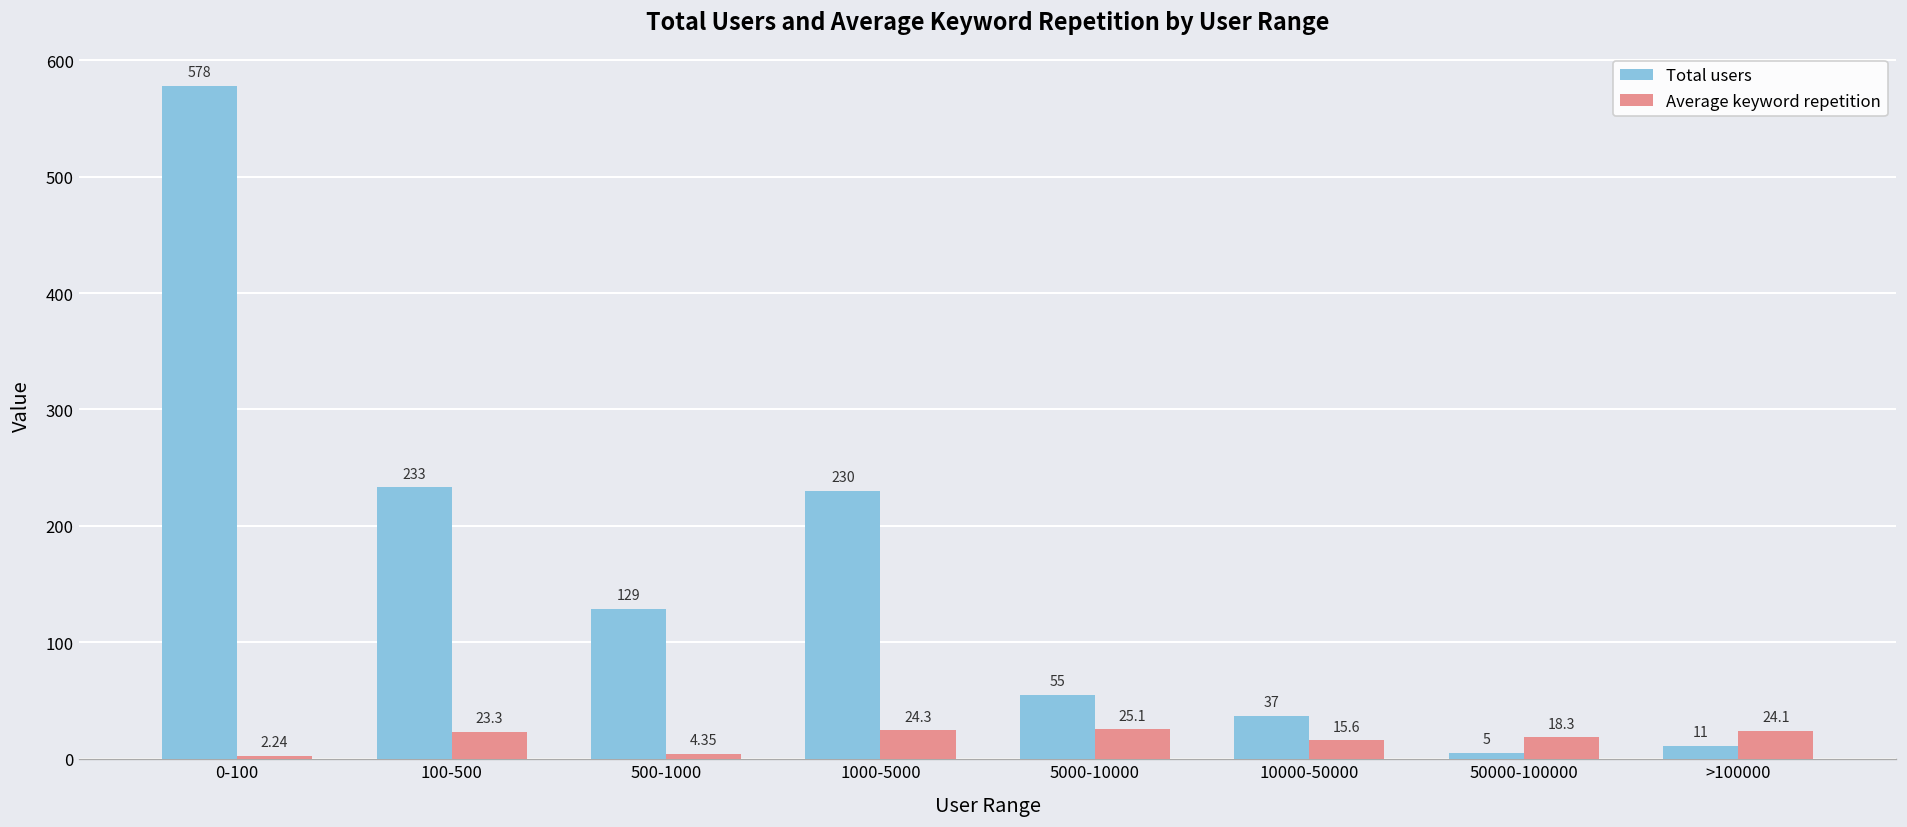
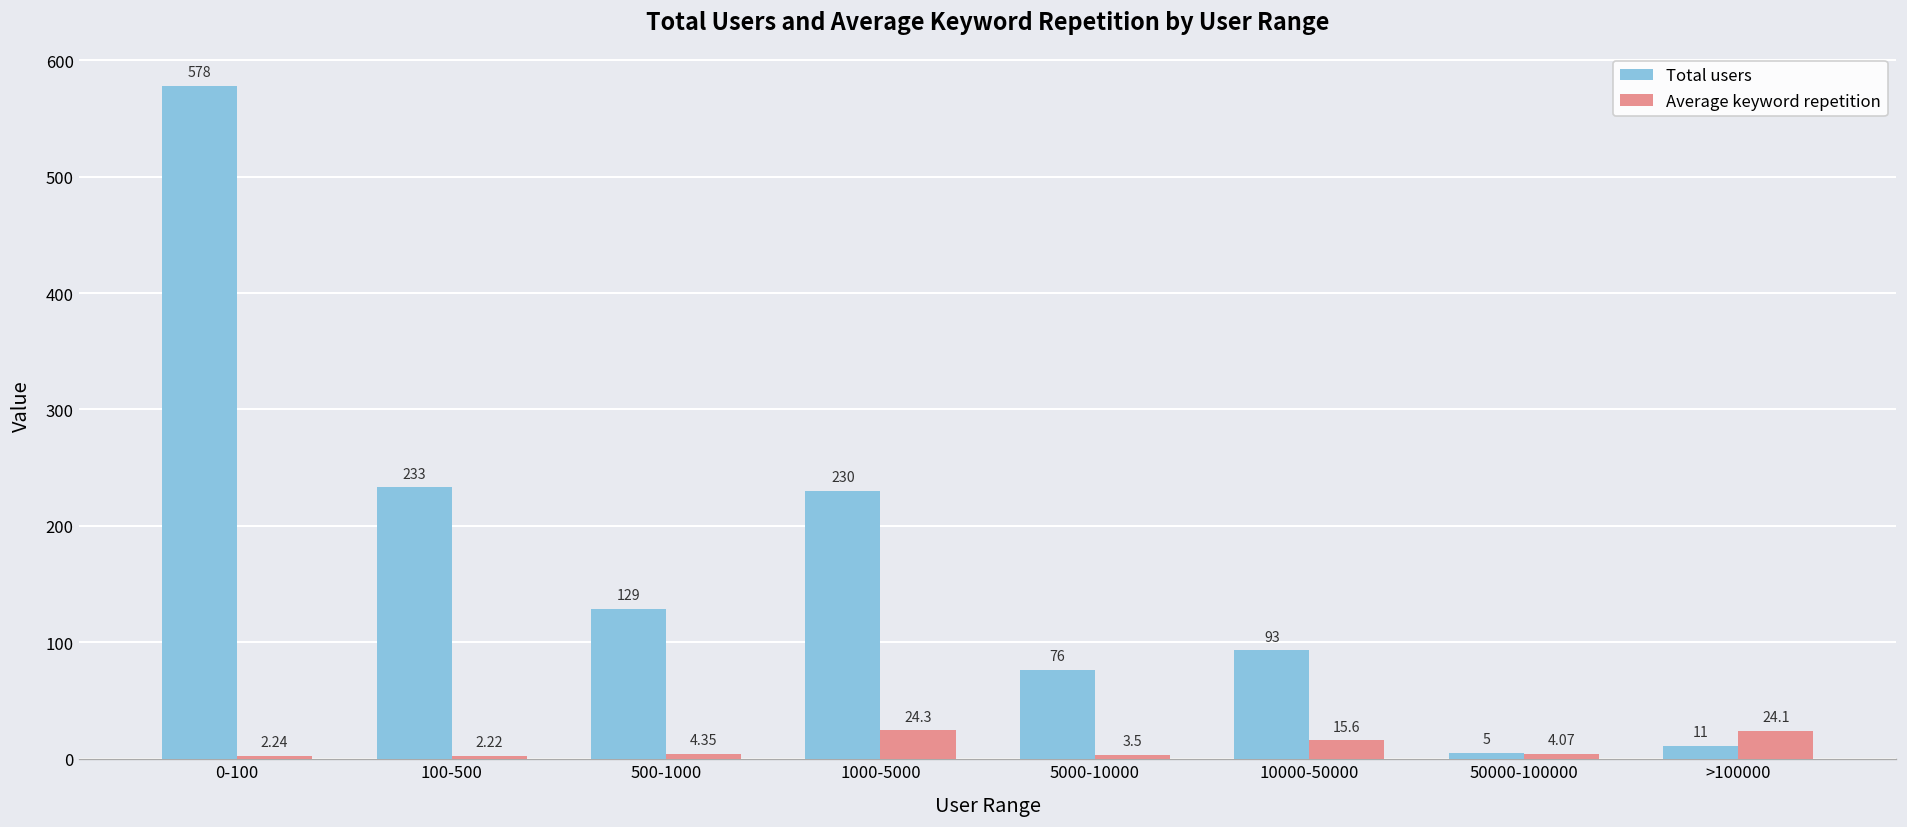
Average keyword repetition, 100-500: 23.3 -> 2.22
Total users, 5000-10000: 55 -> 76
Average keyword repetition, 5000-10000: 25.1 -> 3.5
Total users, 10000-50000: 37 -> 93
Average keyword repetition, 50000-100000: 18.3 -> 4.07
